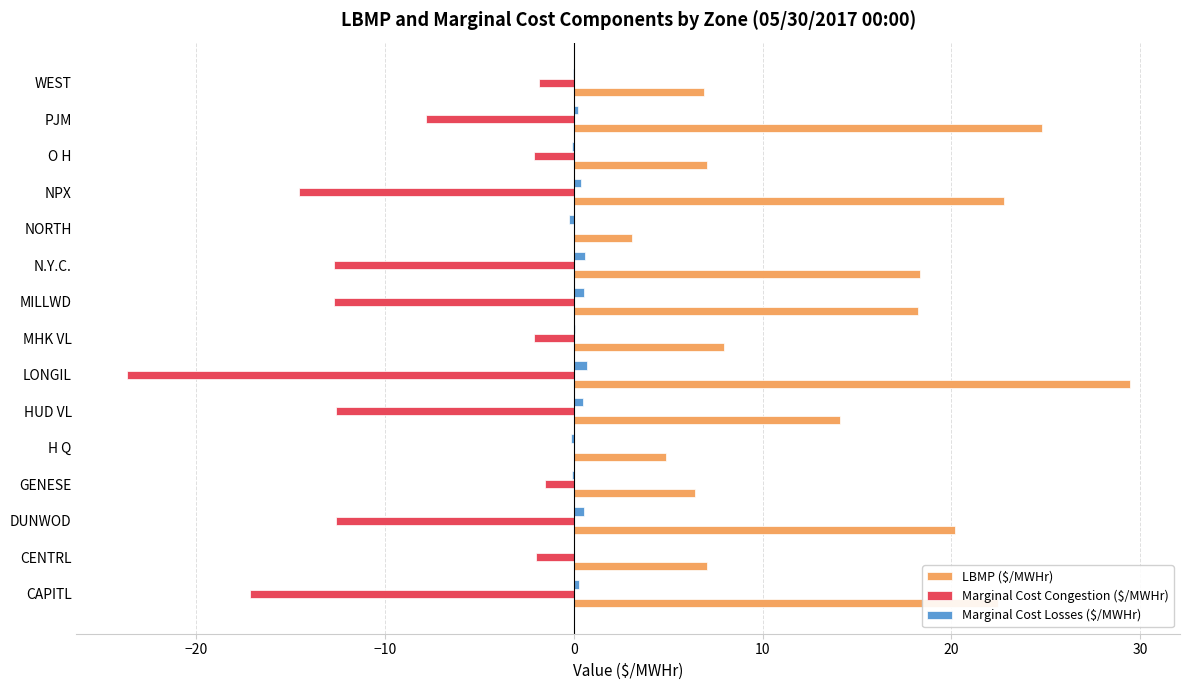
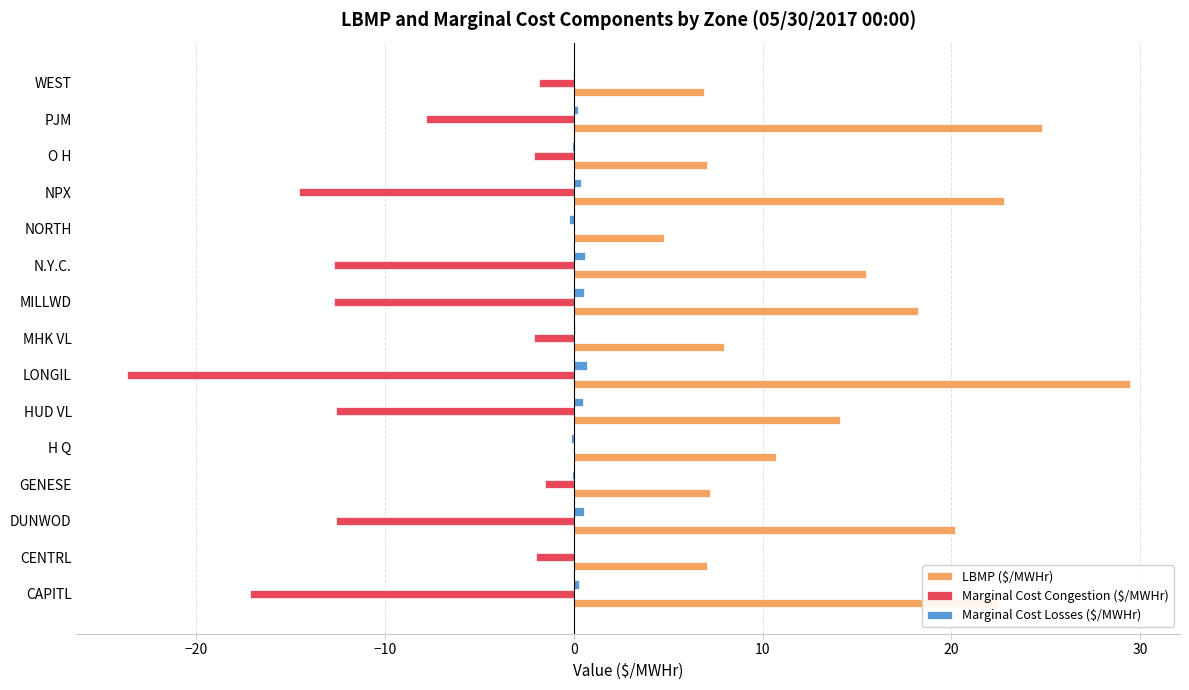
LBMP ($/MWHr), NORTH: 3.1 -> 4.8
LBMP ($/MWHr), N.Y.C.: 18.3 -> 15.5
LBMP ($/MWHr), H Q: 4.9 -> 10.7
LBMP ($/MWHr), GENESE: 6.4 -> 7.2
